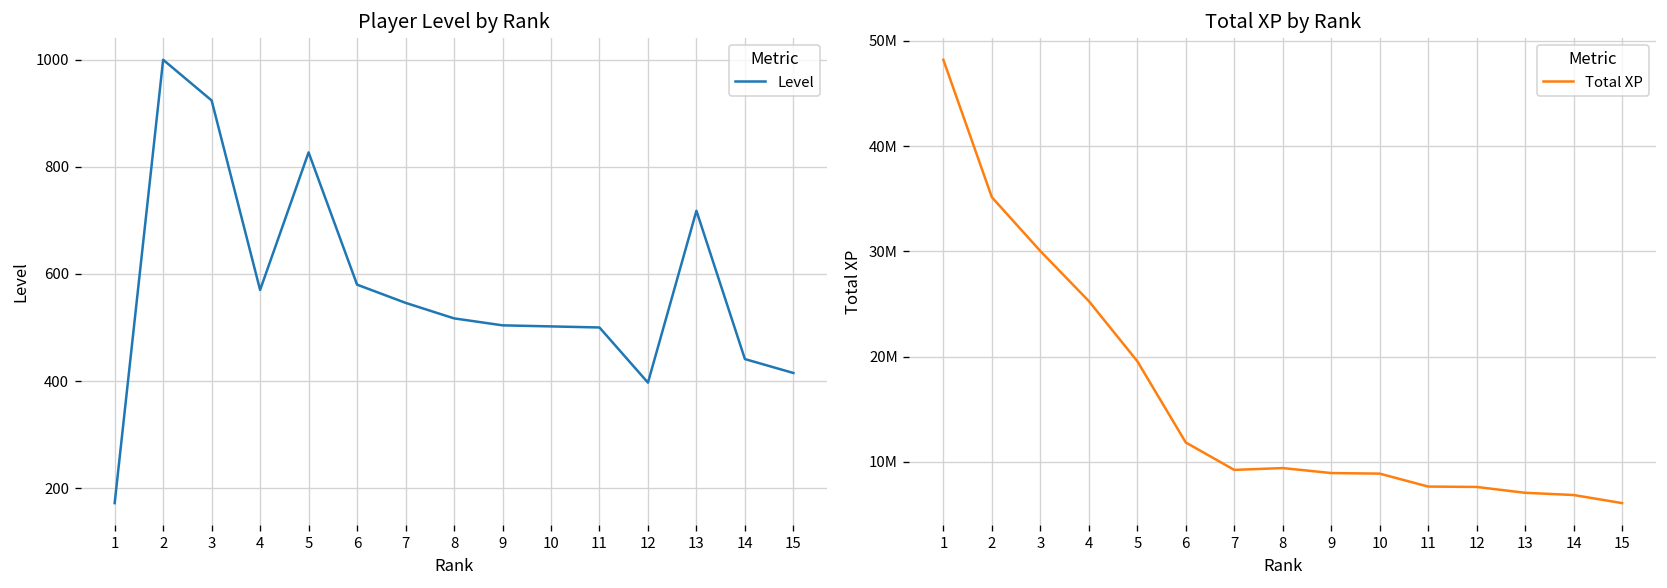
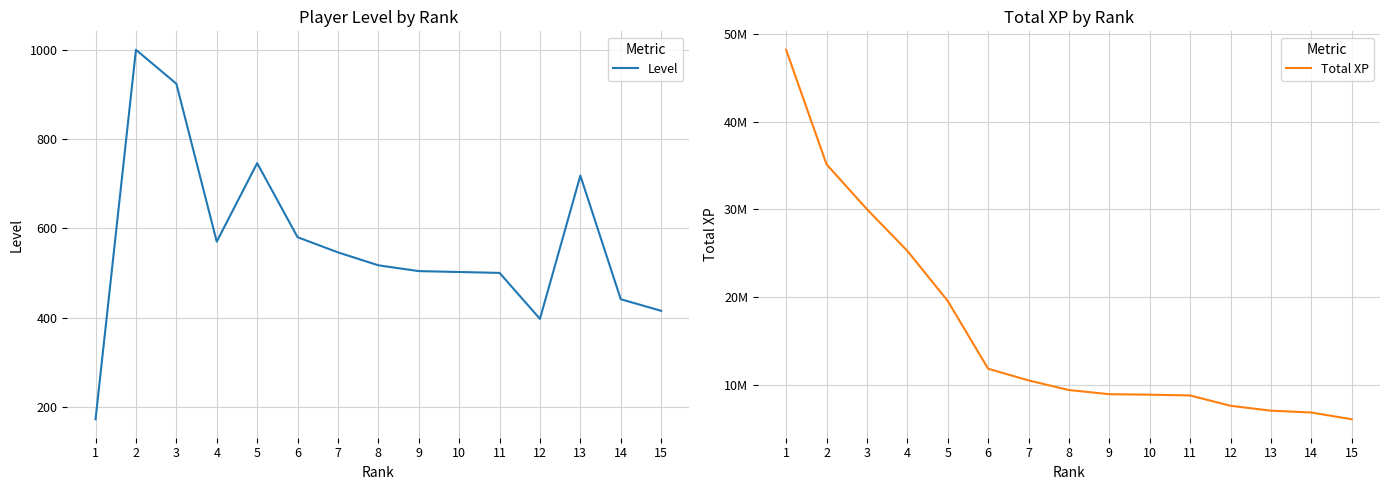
Player Level by Rank, 5: 830 -> 750
Total XP by Rank, 7: 9000000 -> 11000000
Total XP by Rank, 11: 8000000 -> 9000000
